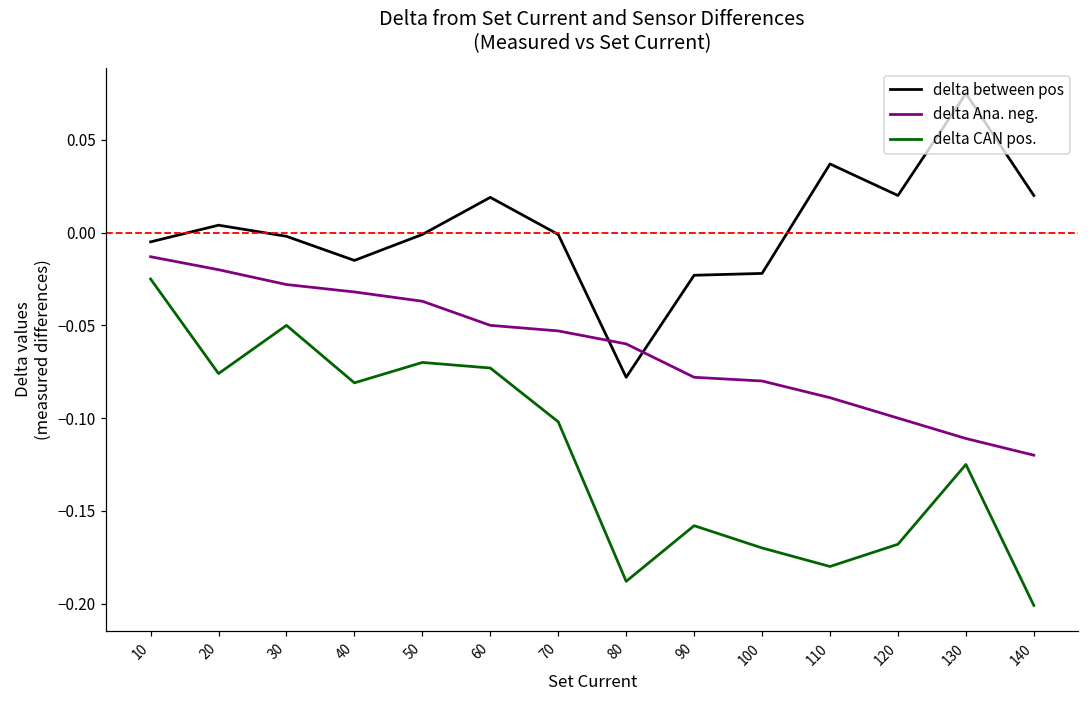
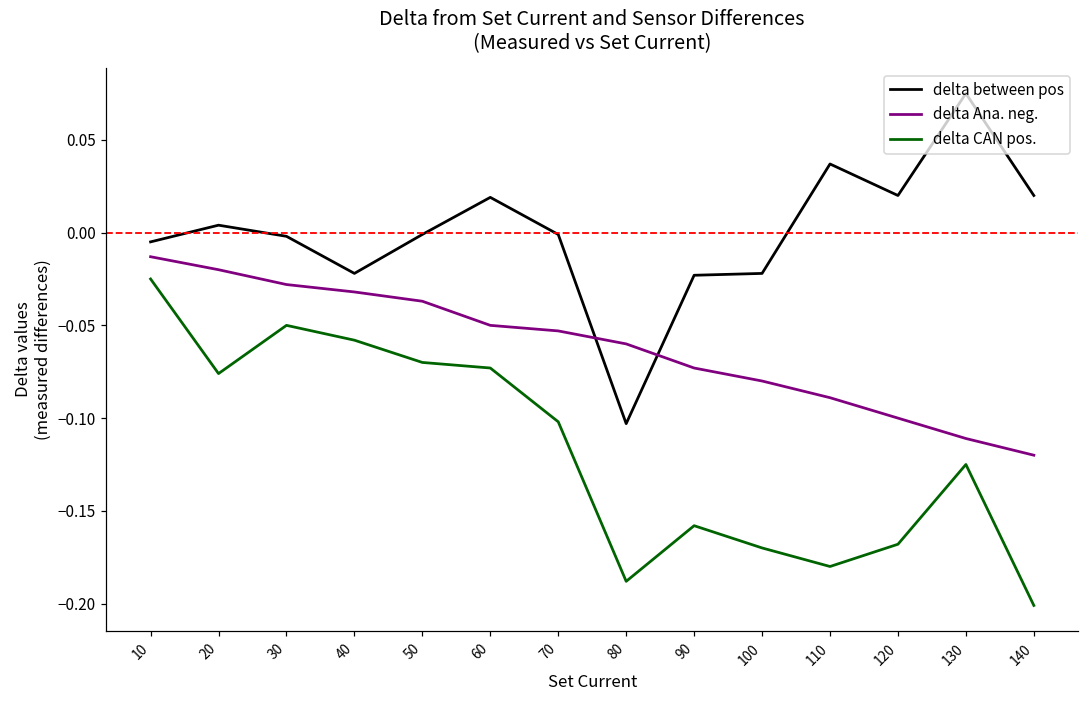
delta between pos, 40: -0.015 -> -0.022
delta CAN pos., 40: -0.081 -> -0.058
delta between pos, 80: -0.078 -> -0.103
delta Ana. neg., 90: -0.078 -> -0.073
